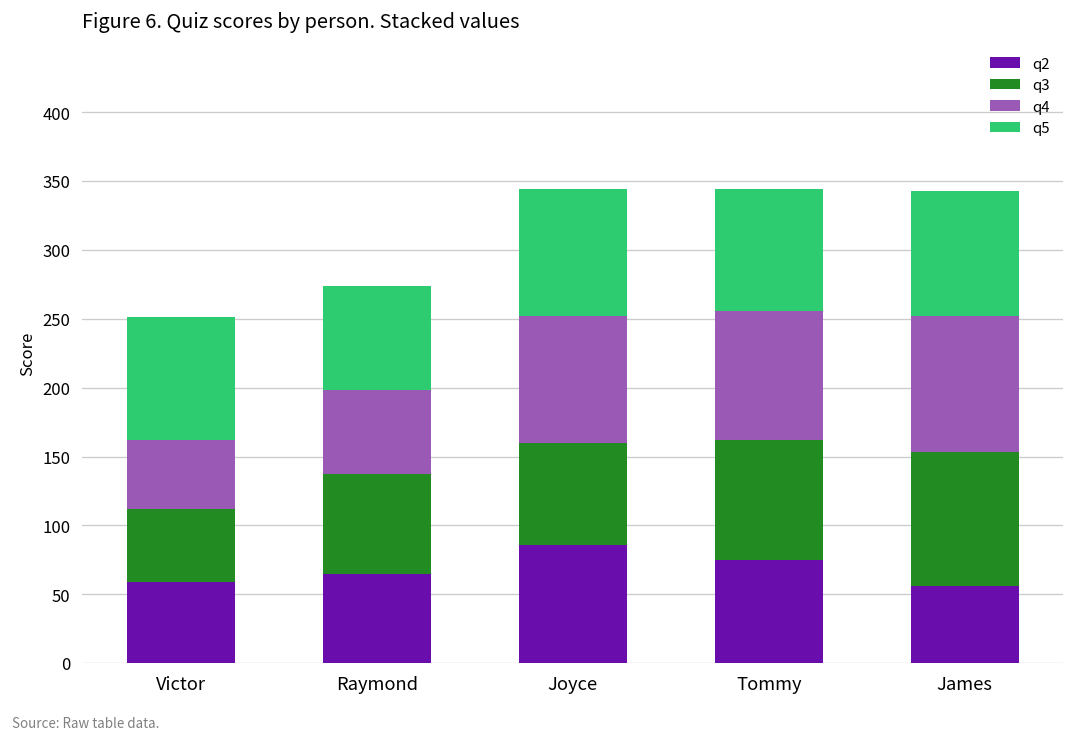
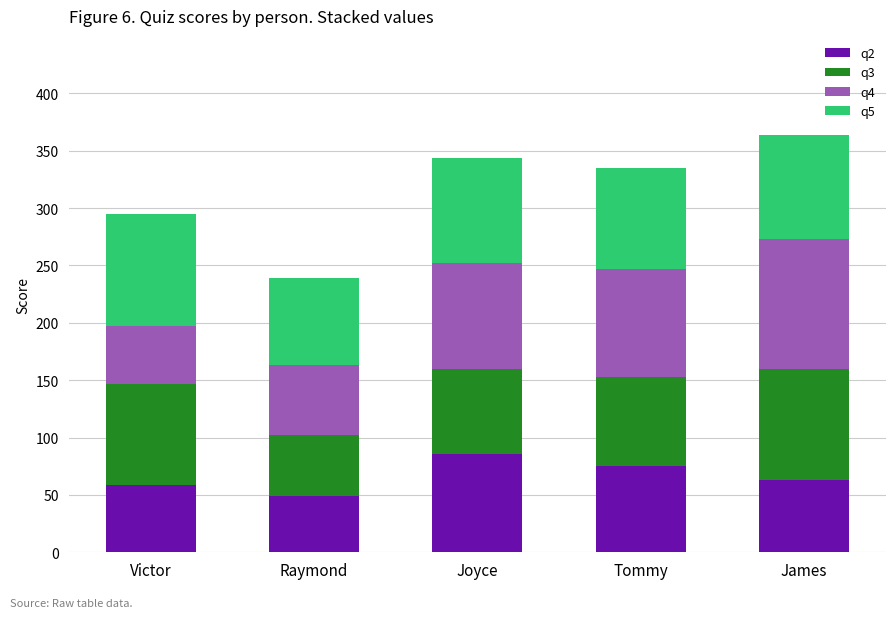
q3, Victor: 53 -> 88
q5, Victor: 89 -> 98
q2, Raymond: 65 -> 49
q3, Raymond: 72 -> 53
q3, Tommy: 87 -> 78
q2, James: 56 -> 63
q4, James: 99 -> 113
